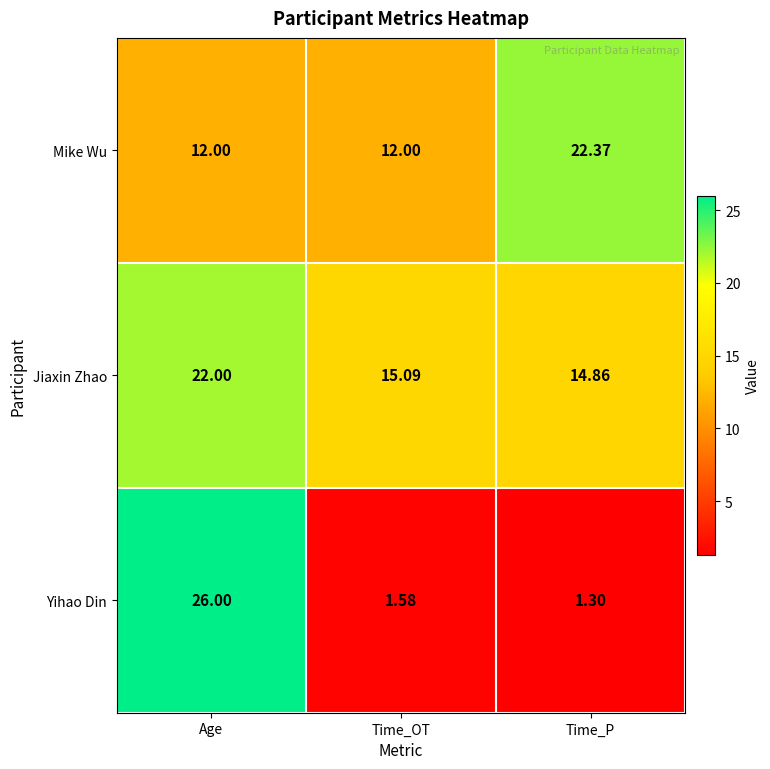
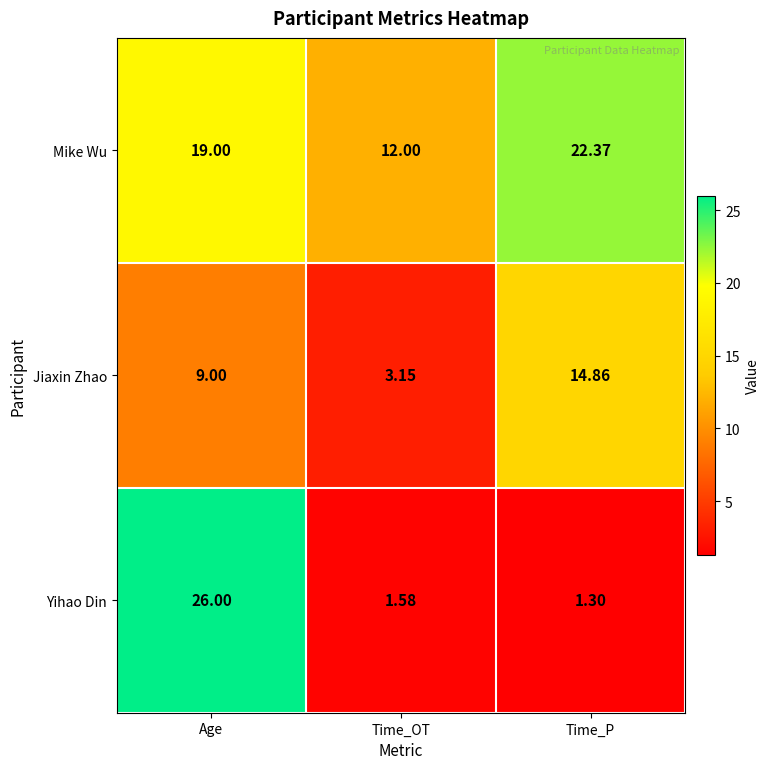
Mike Wu, Age: 12.00 -> 19.00
Jiaxin Zhao, Age: 22.00 -> 9.00
Jiaxin Zhao, Time_OT: 15.09 -> 3.15
